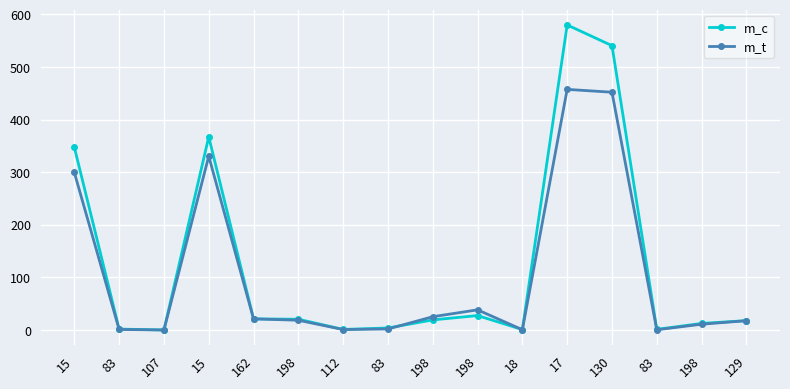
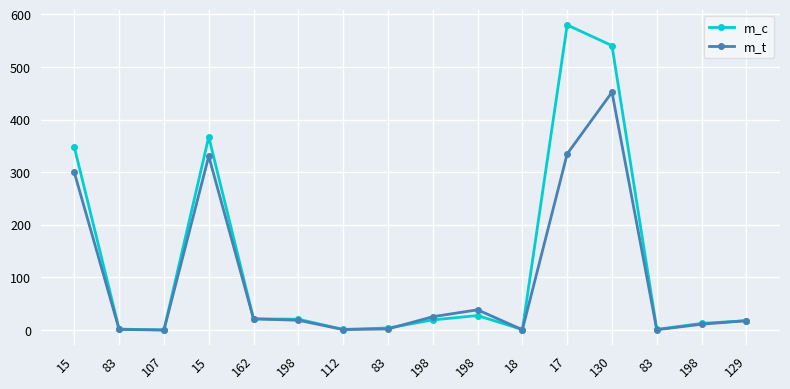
m_t, 17: 460 -> 330
